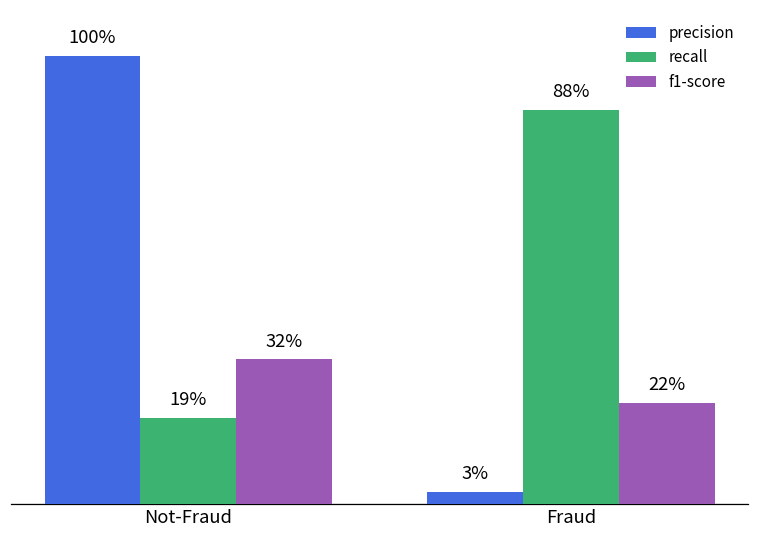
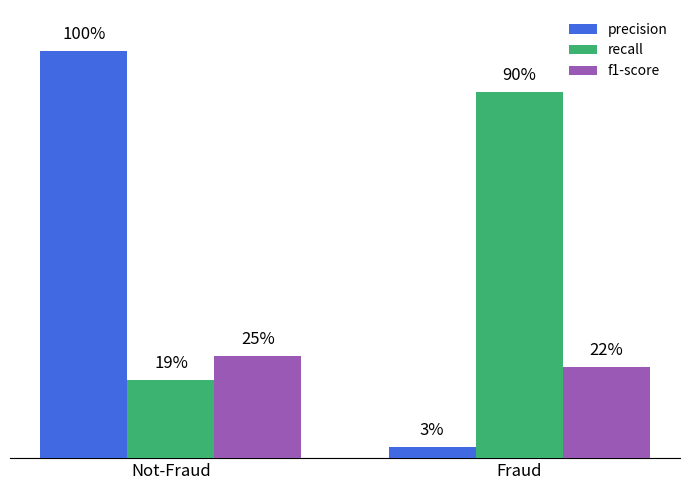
f1-score, Not-Fraud: 32% -> 25%
recall, Fraud: 88% -> 90%
